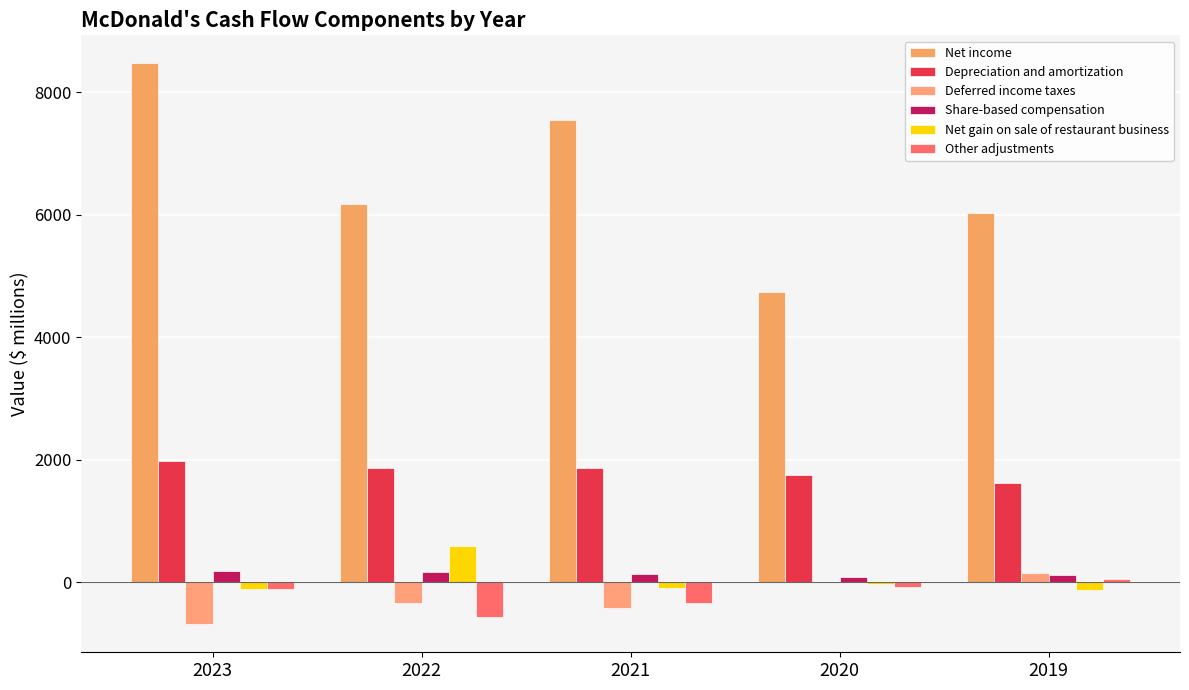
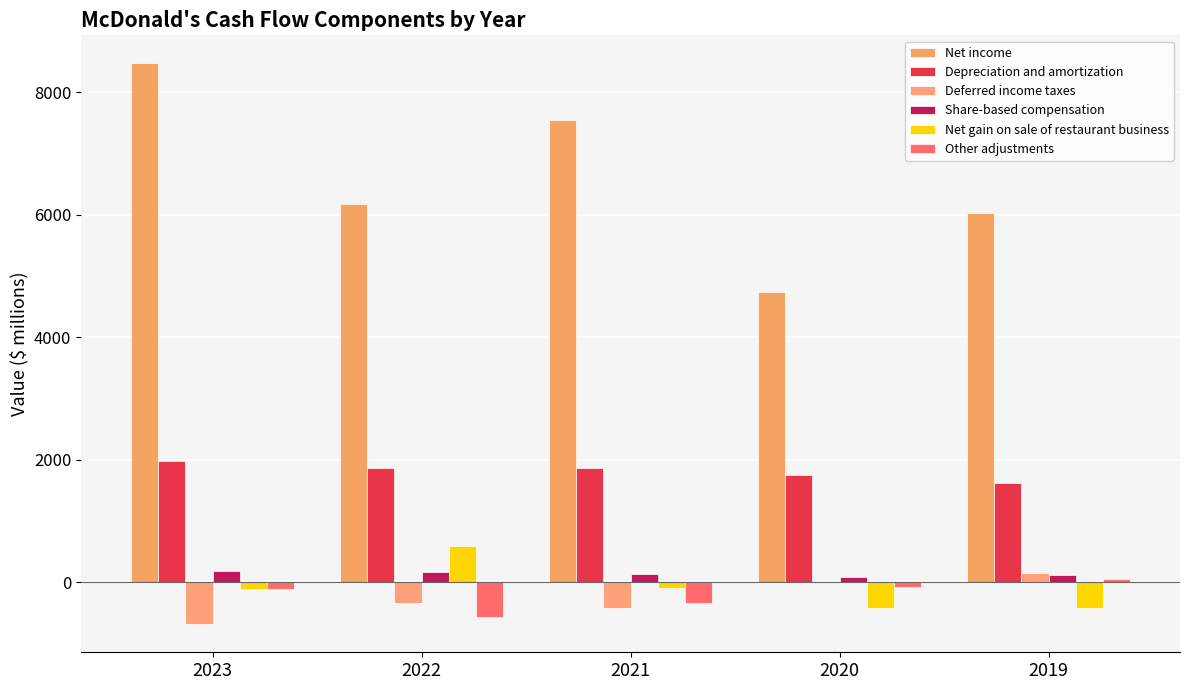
Net gain on sale of restaurant business, 2020: 0 -> -400
Net gain on sale of restaurant business, 2019: -100 -> -400
